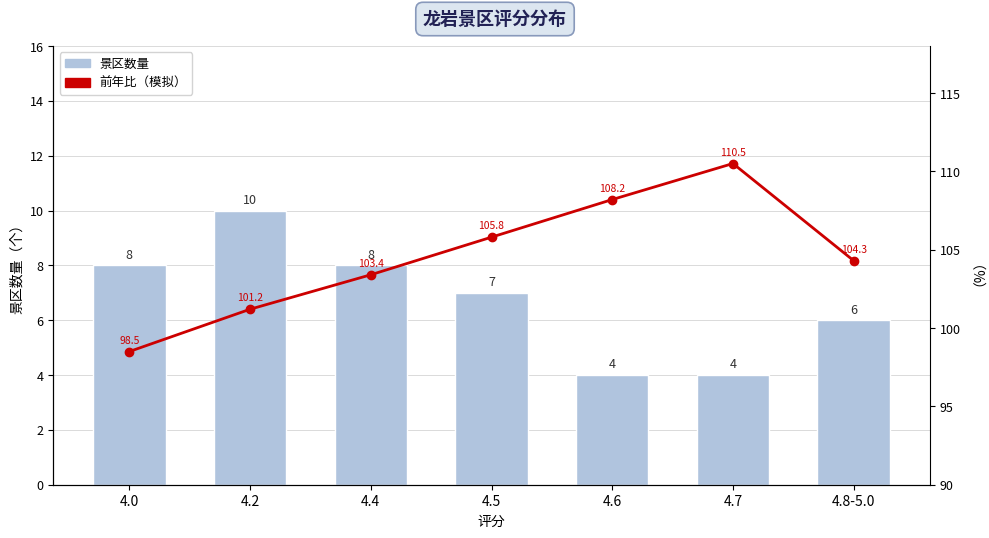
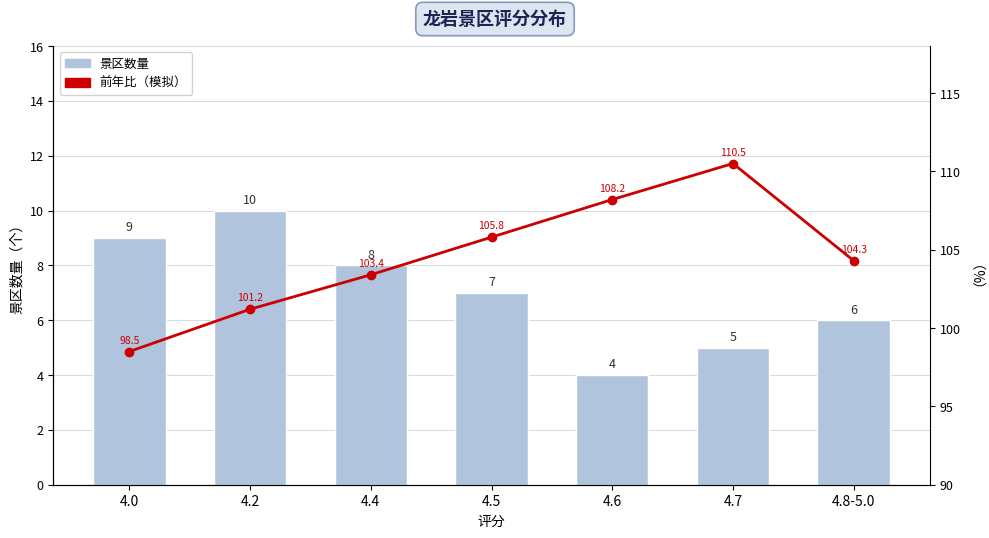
景区数量, 4.0: 8 -> 9
景区数量, 4.7: 4 -> 5
